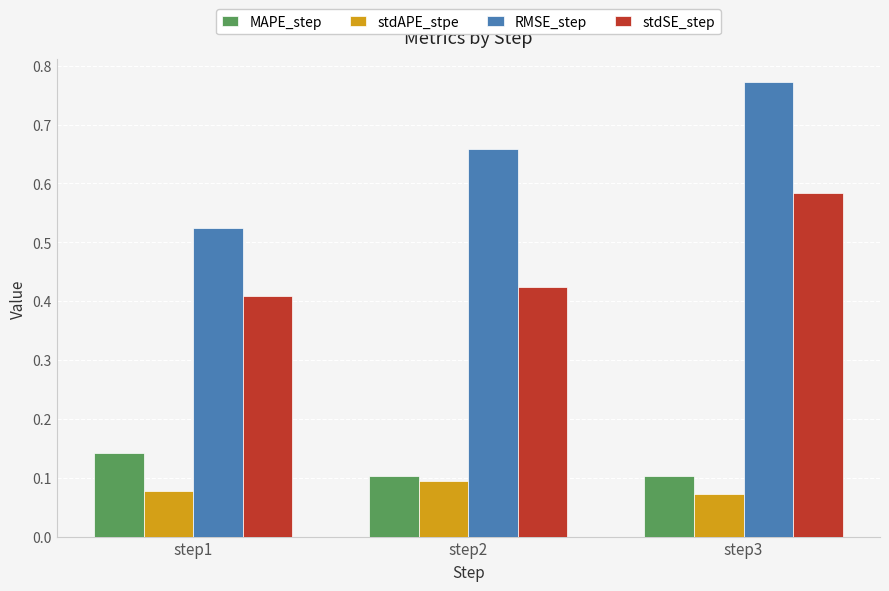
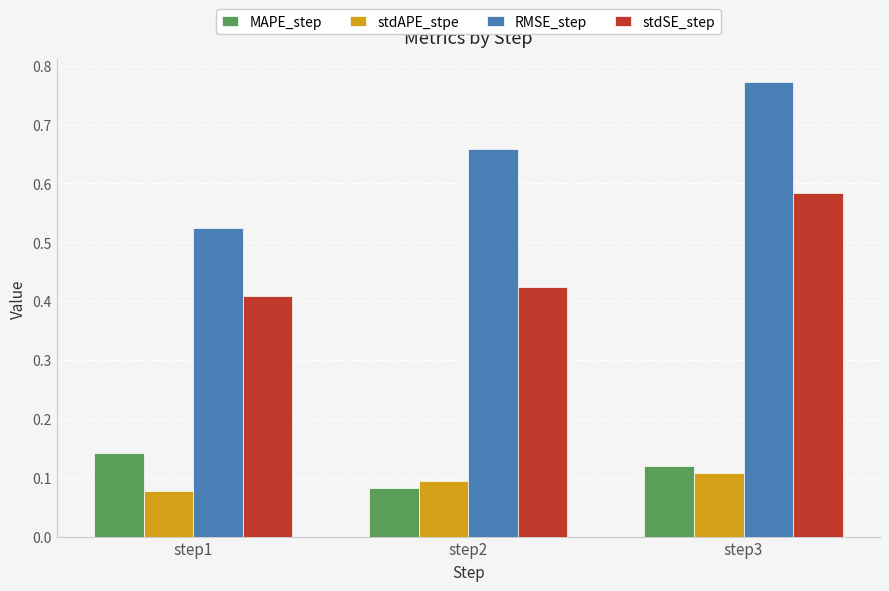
MAPE_step, step2: 0.10 -> 0.08
MAPE_step, step3: 0.10 -> 0.12
stdAPE_stpe, step3: 0.07 -> 0.11
